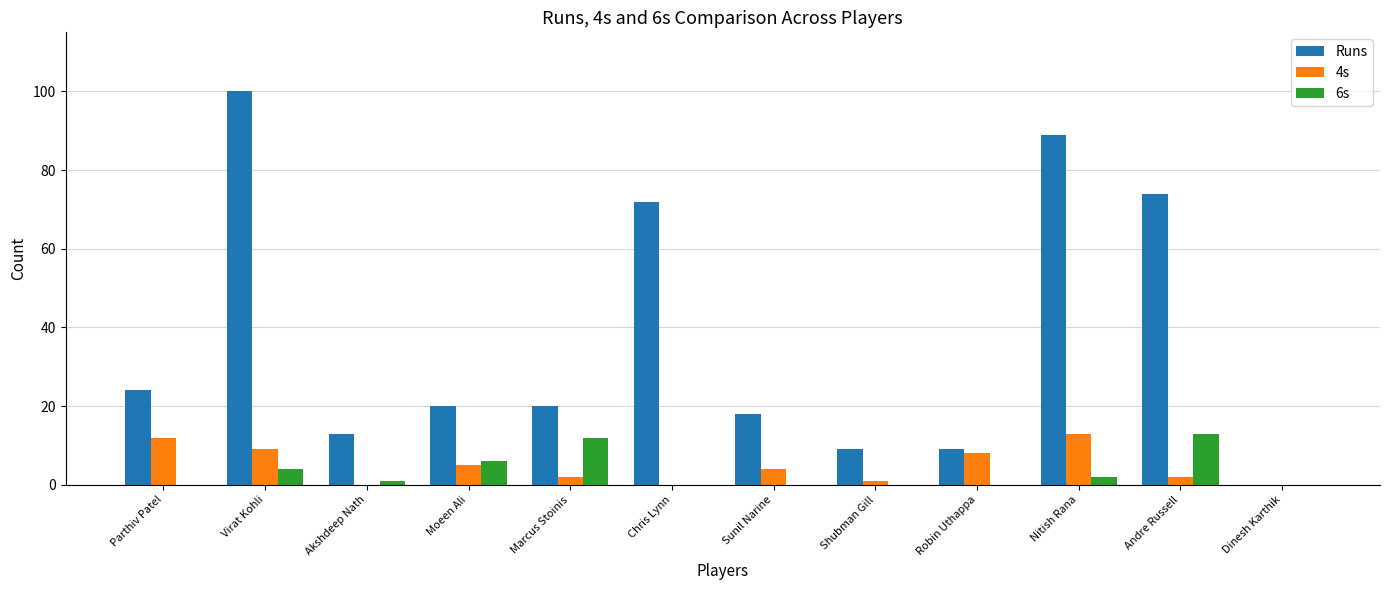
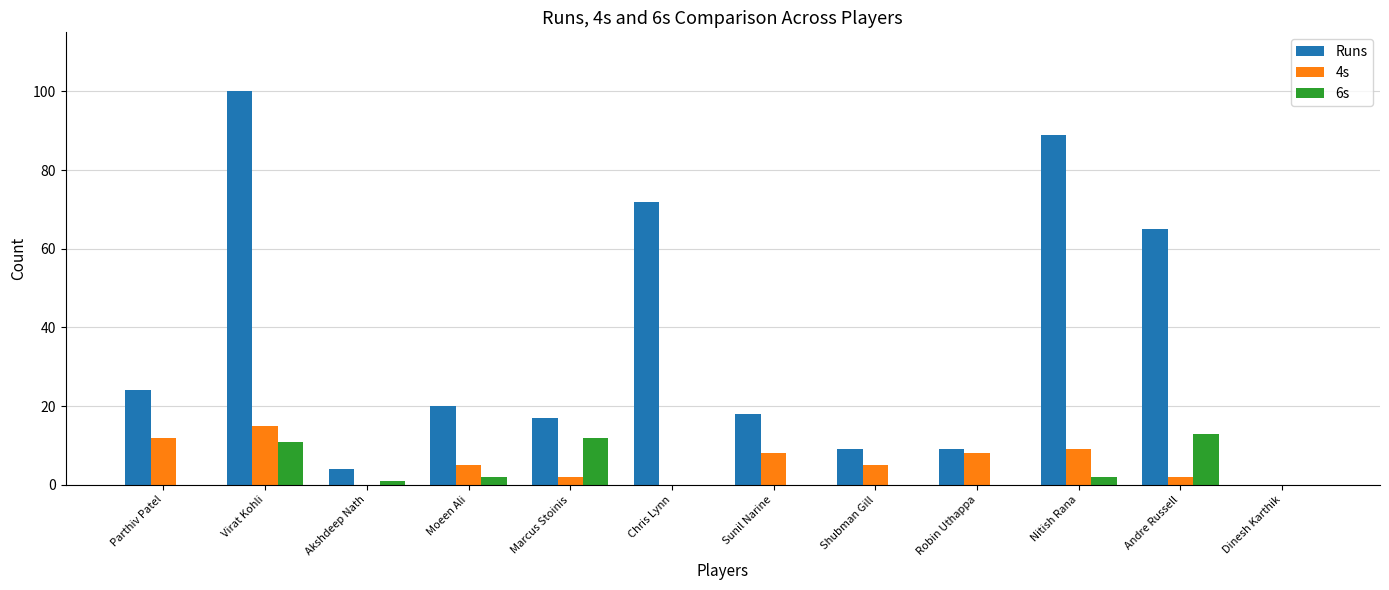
4s, Virat Kohli: 9 -> 15
6s, Virat Kohli: 4 -> 11
Runs, Akshdeep Nath: 13 -> 4
6s, Moeen Ali: 6 -> 2
Runs, Marcus Stoinis: 20 -> 17
4s, Sunil Narine: 4 -> 8
4s, Shubman Gill: 1 -> 5
4s, Nitish Rana: 13 -> 9
Runs, Andre Russell: 74 -> 65
